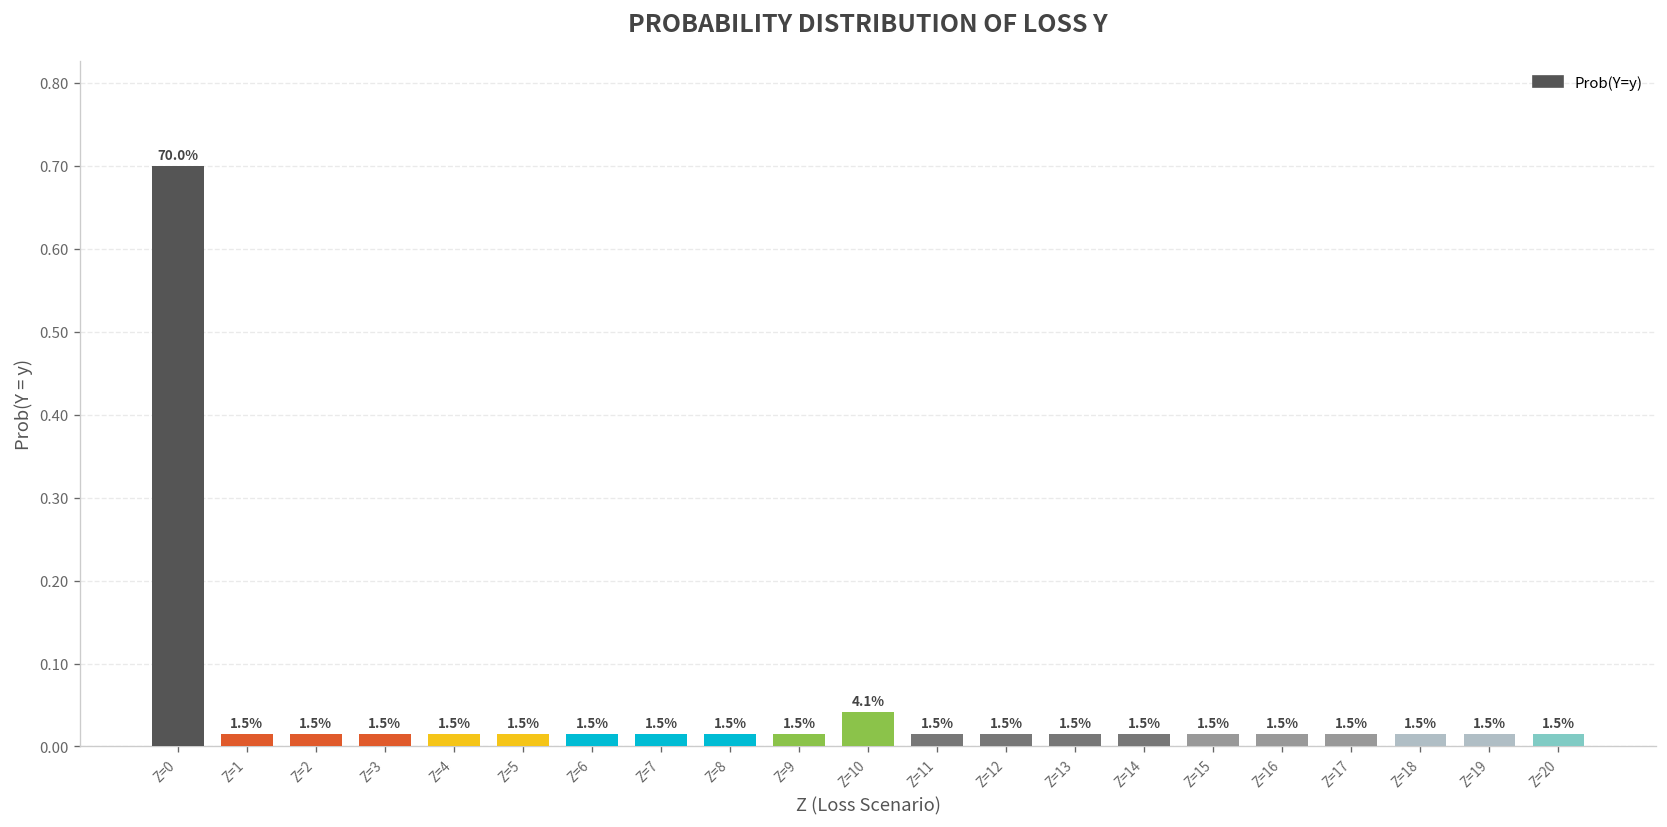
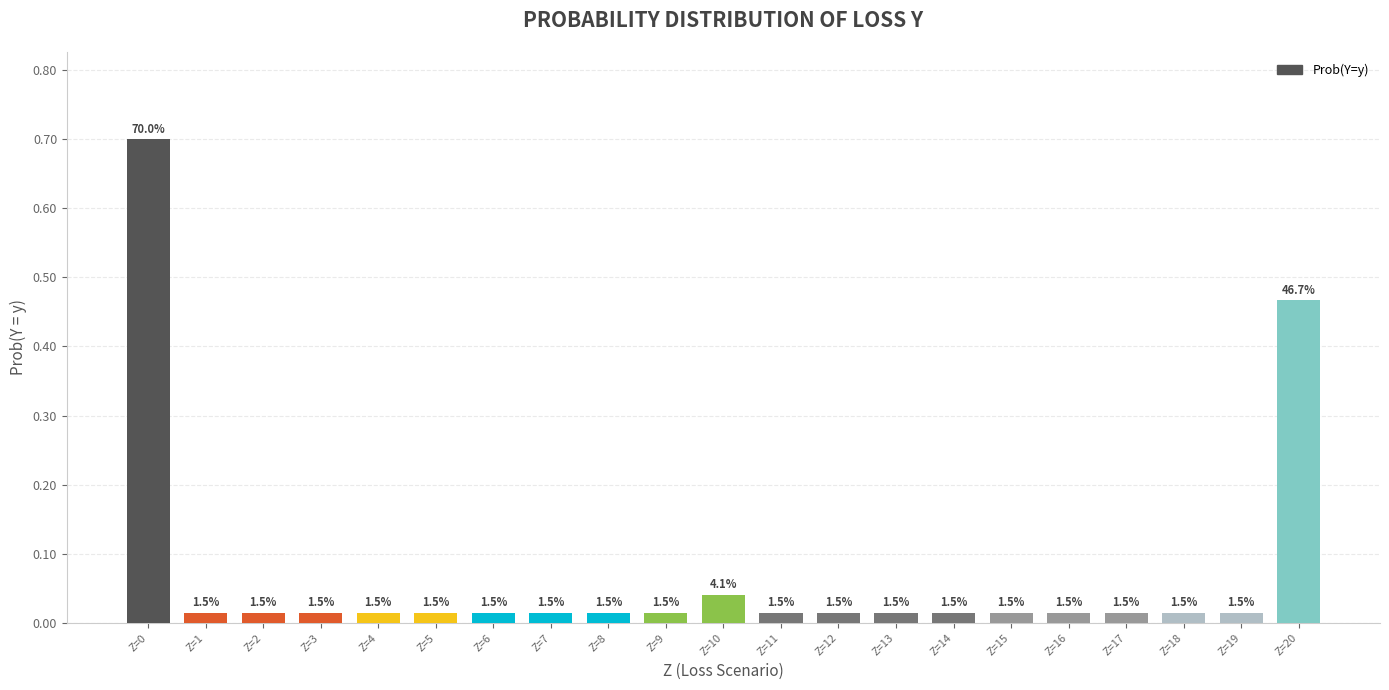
Z=20: 1.5% -> 46.7%
